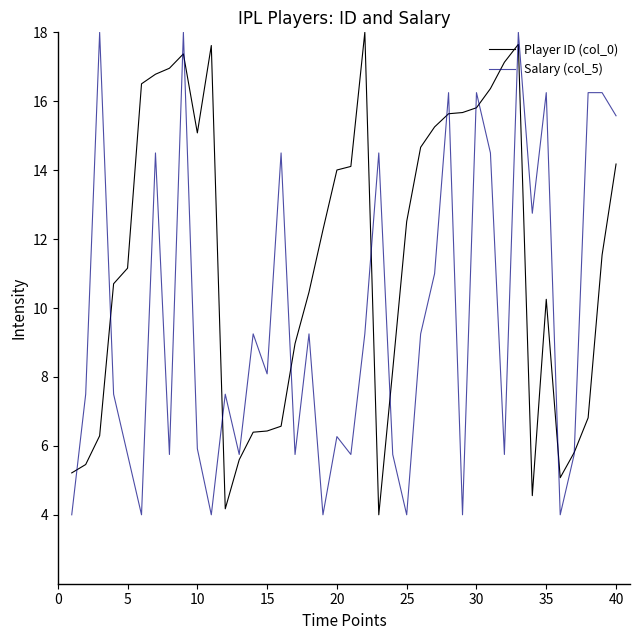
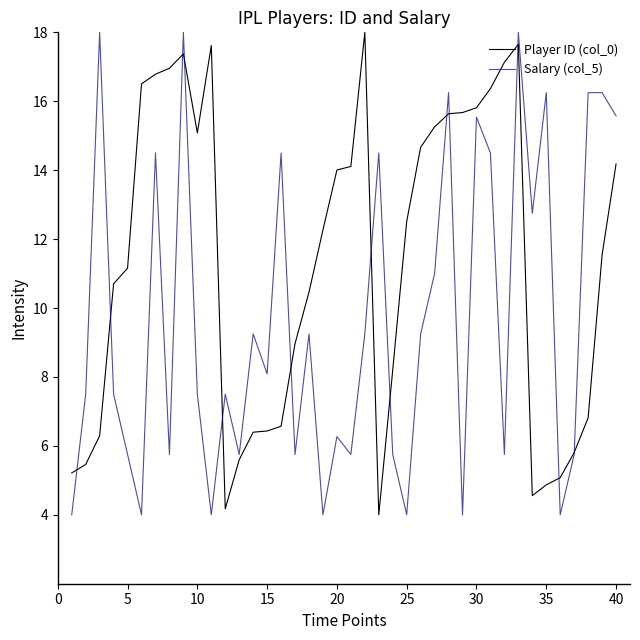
Salary (col_5), 10: 5.9 -> 7.5
Salary (col_5), 30: 16.3 -> 15.5
Player ID (col_0), 35: 10.3 -> 4.9
